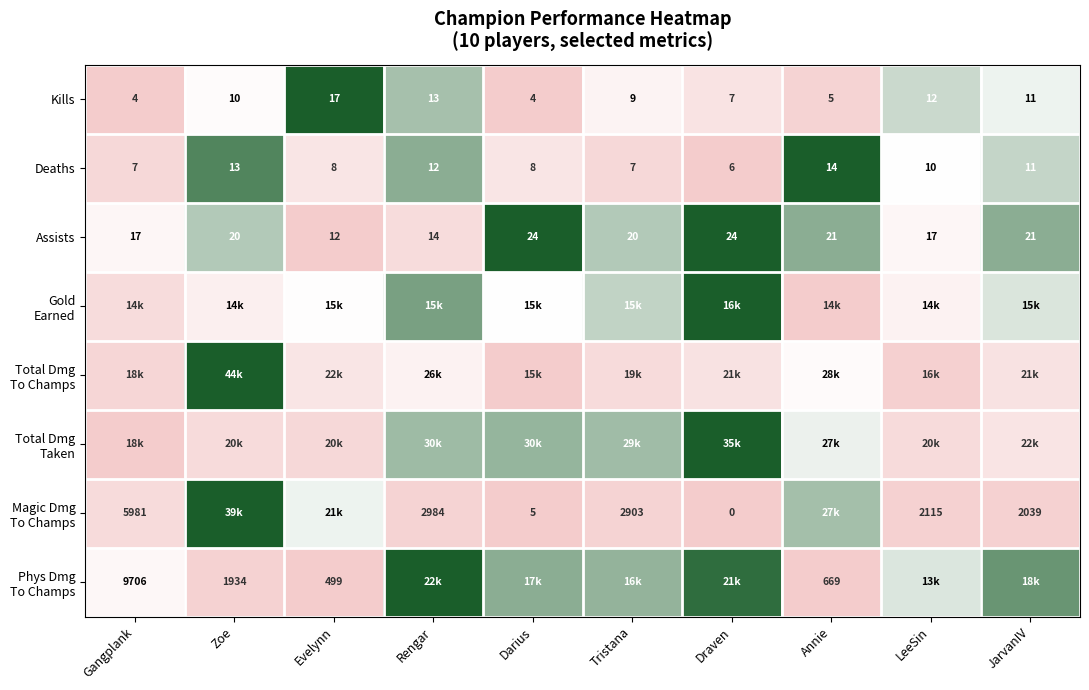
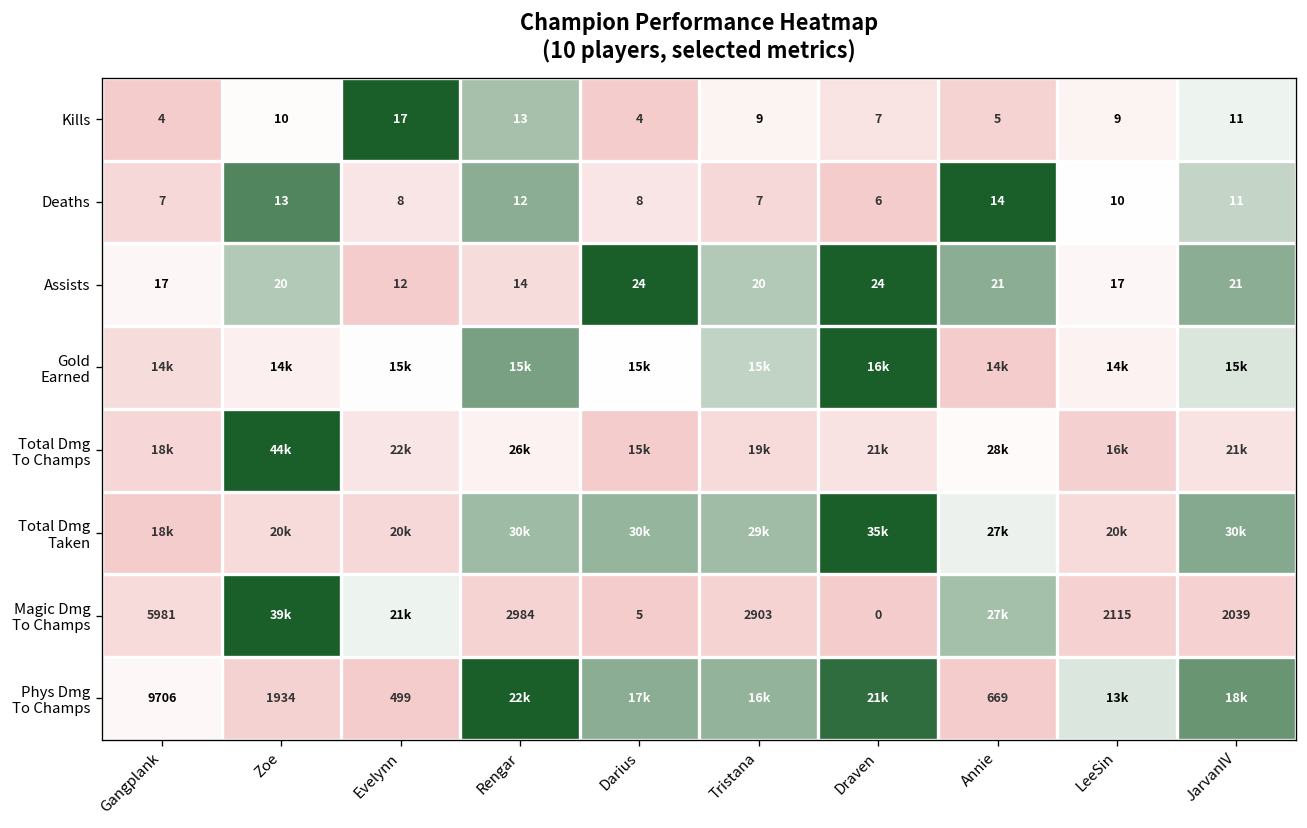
Kills, LeeSin: 12 -> 9
Total Dmg Taken, JarvanIV: 22k -> 30k
